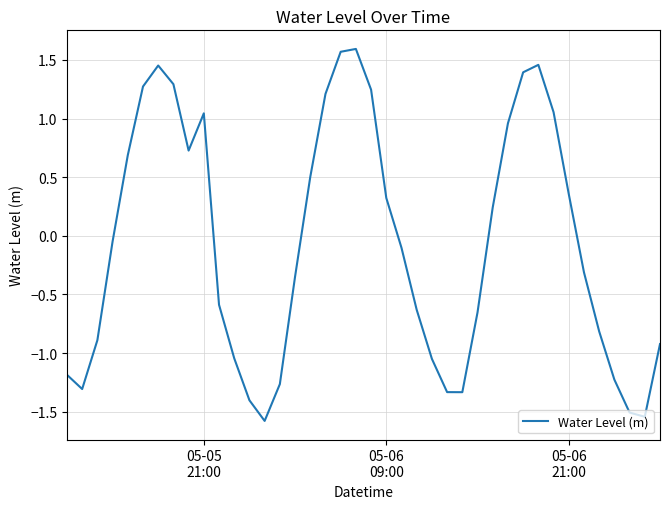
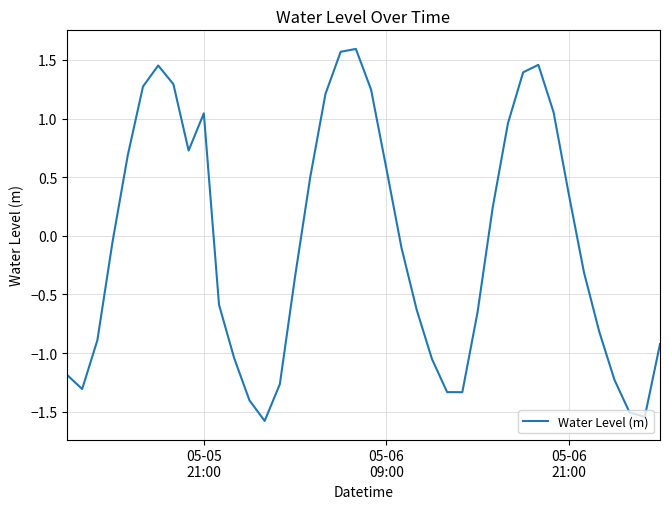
05-06 09:00: 0.32 -> 0.58
